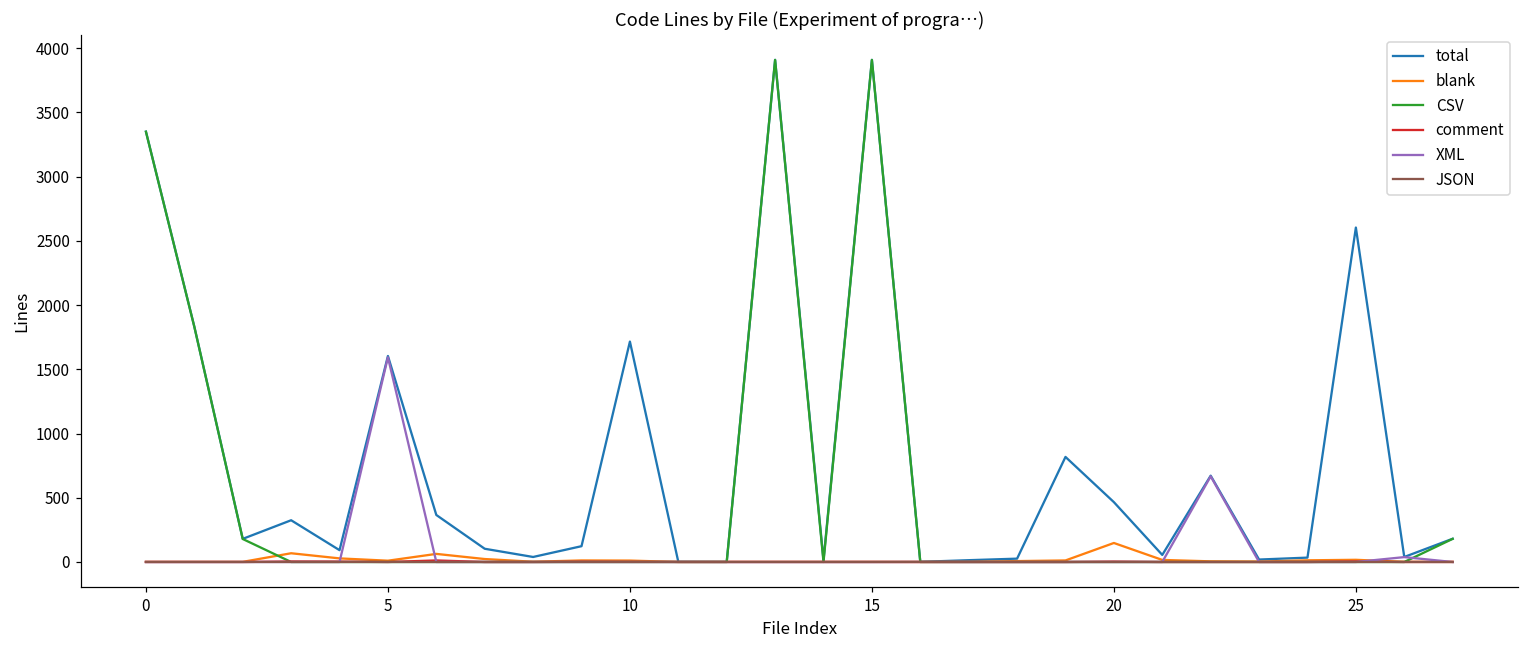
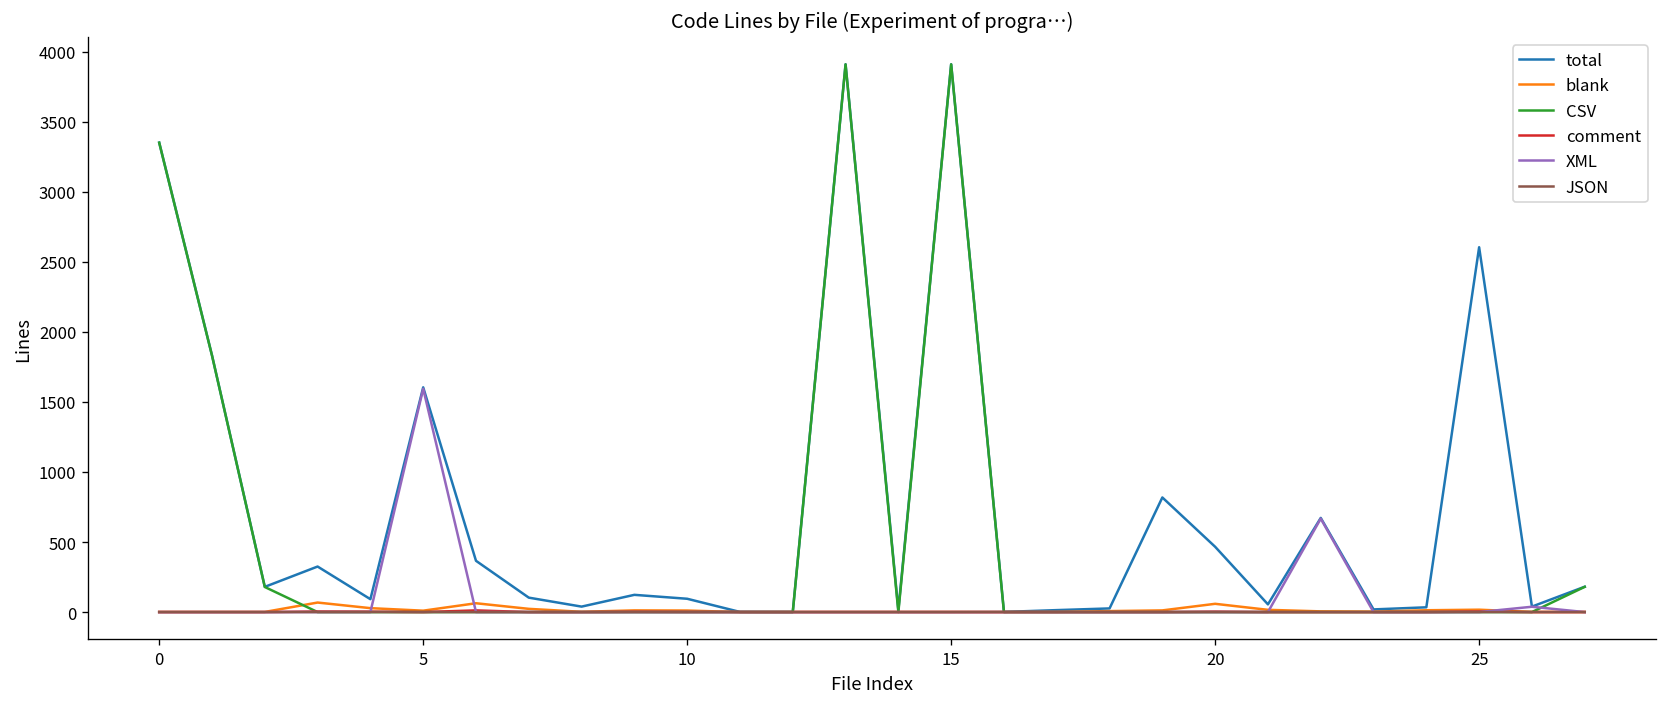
total, 10: 1720 -> 100
blank, 20: 150 -> 60
